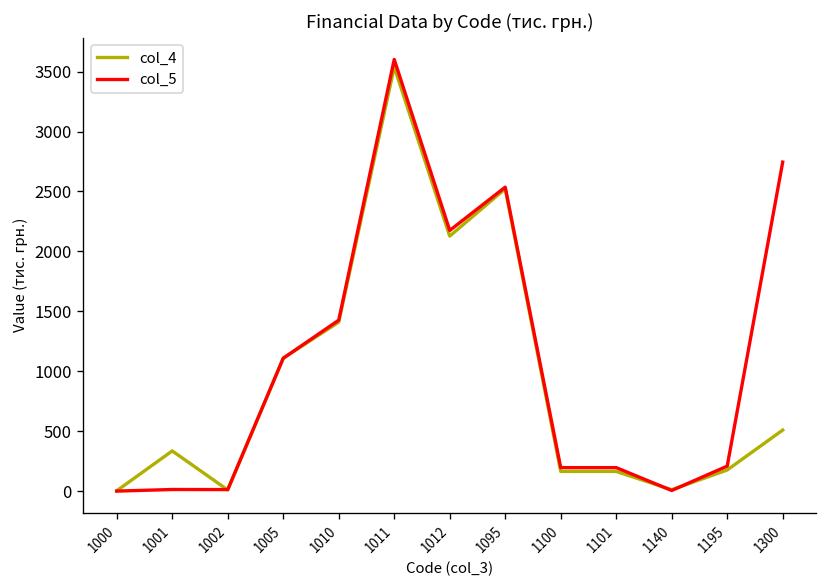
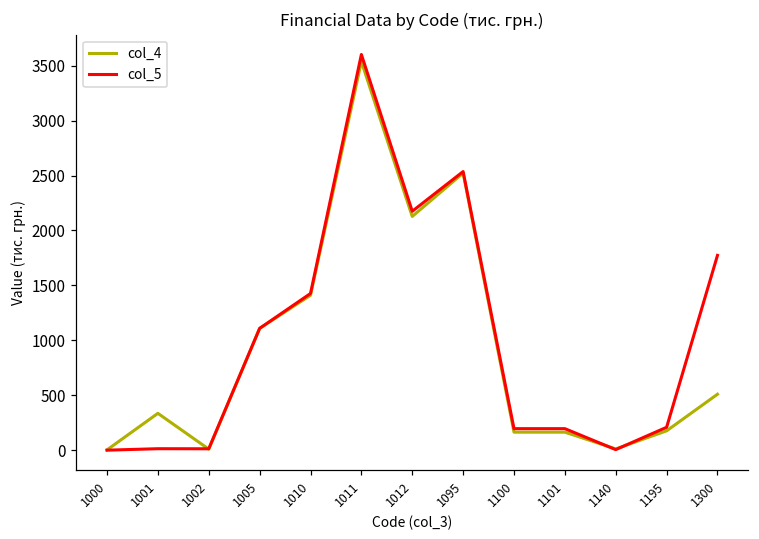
col_5, 1300: 2700 -> 1800
